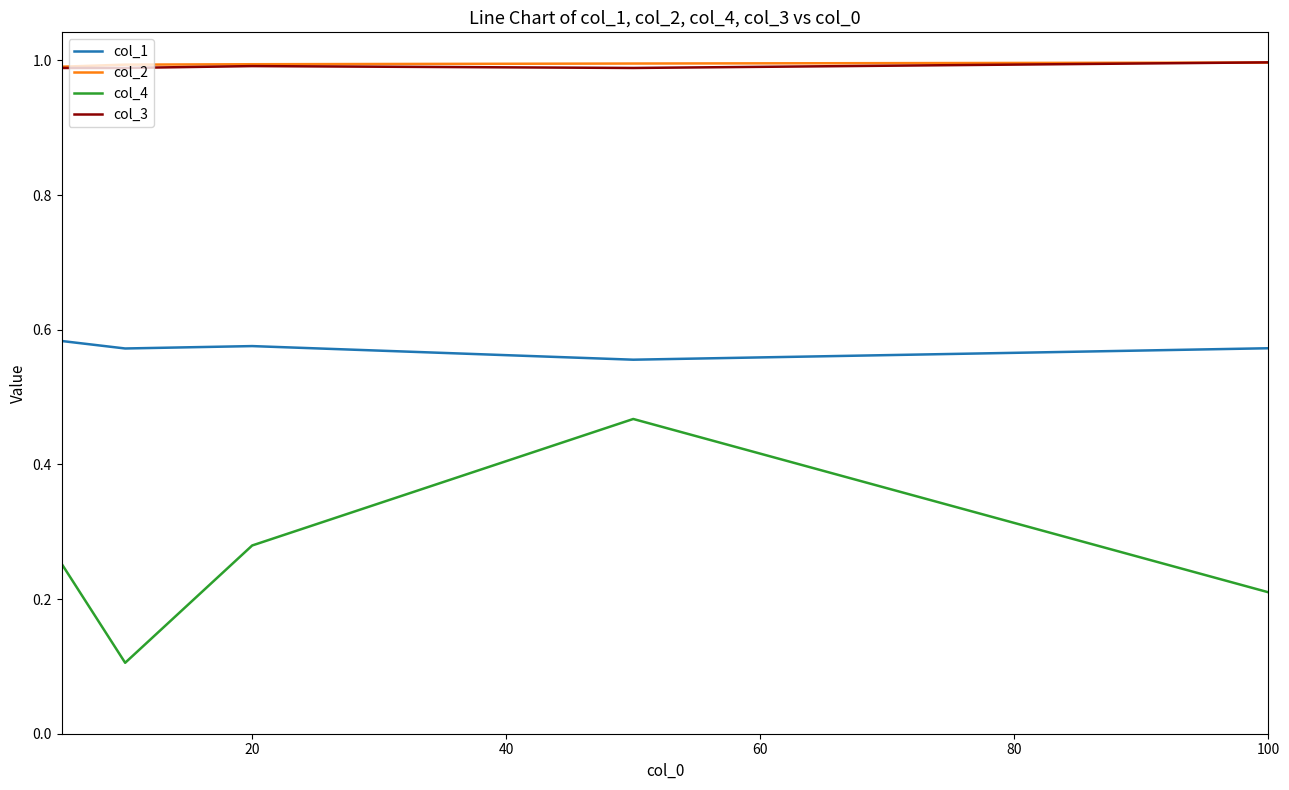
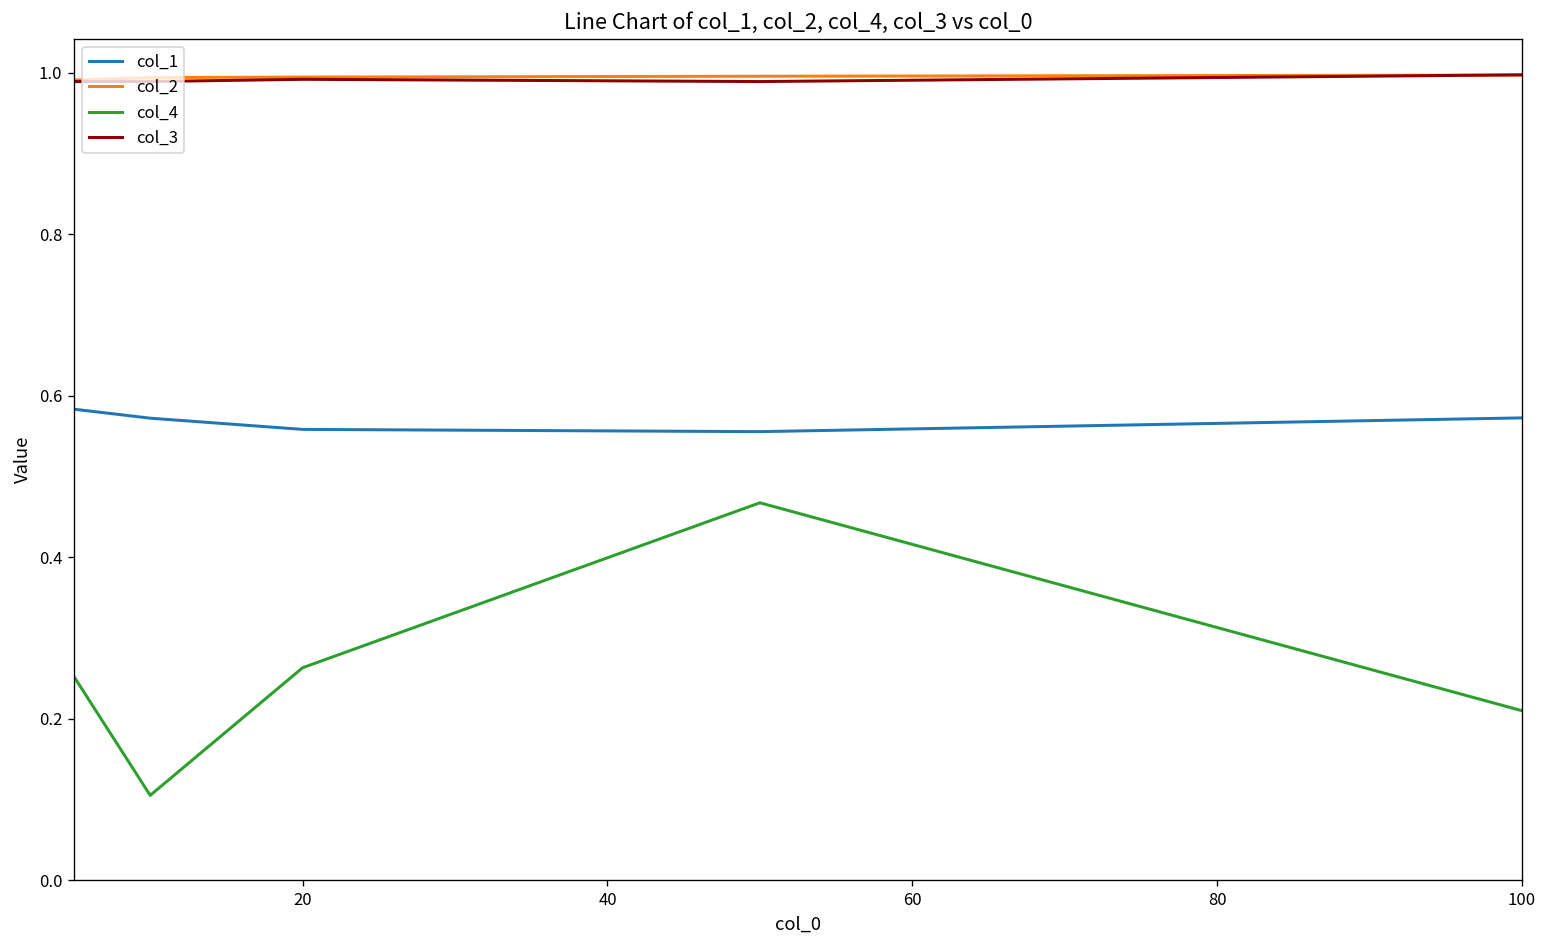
col_1, 20: 0.58 -> 0.56
col_4, 20: 0.28 -> 0.26
